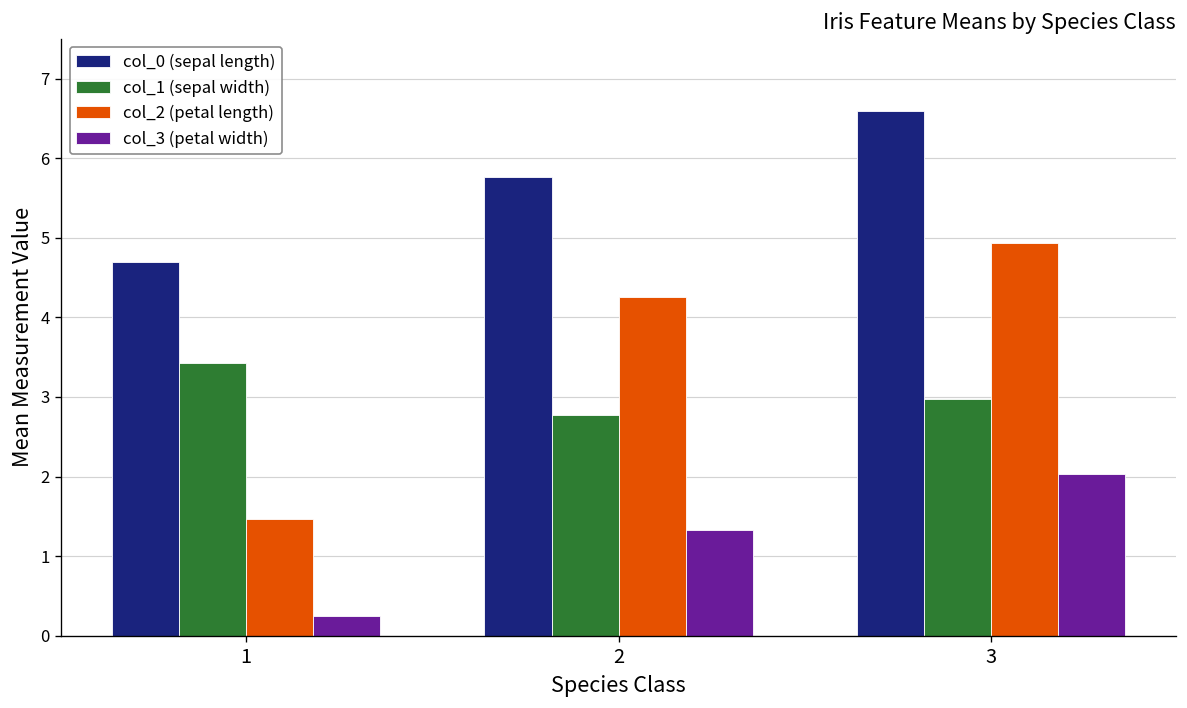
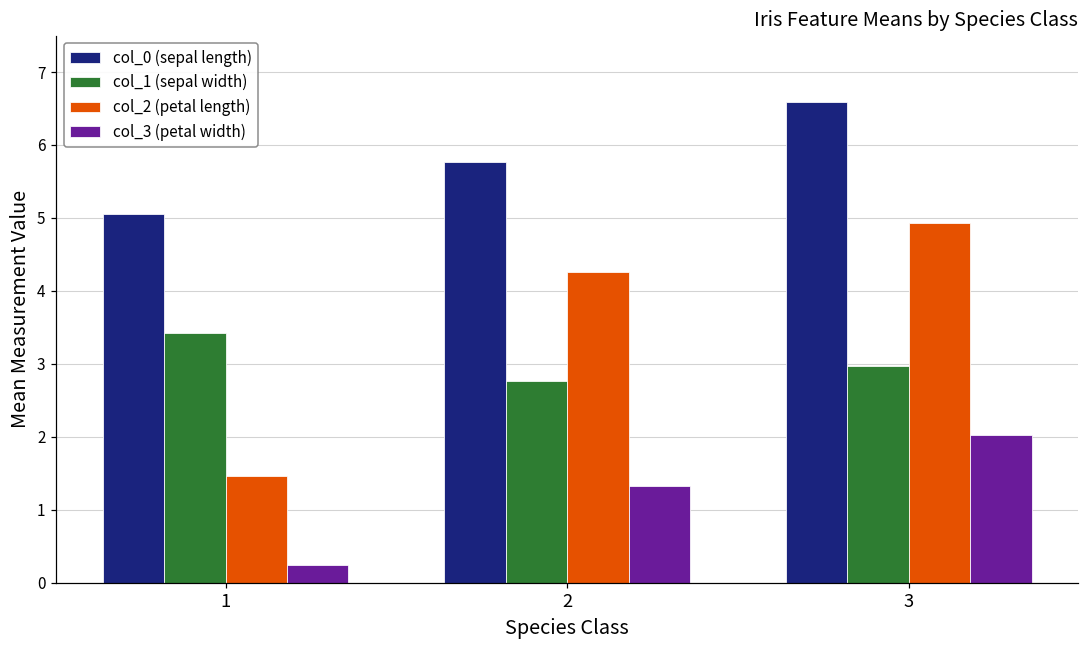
col_0 (sepal length), 1: 4.7 -> 5.0
